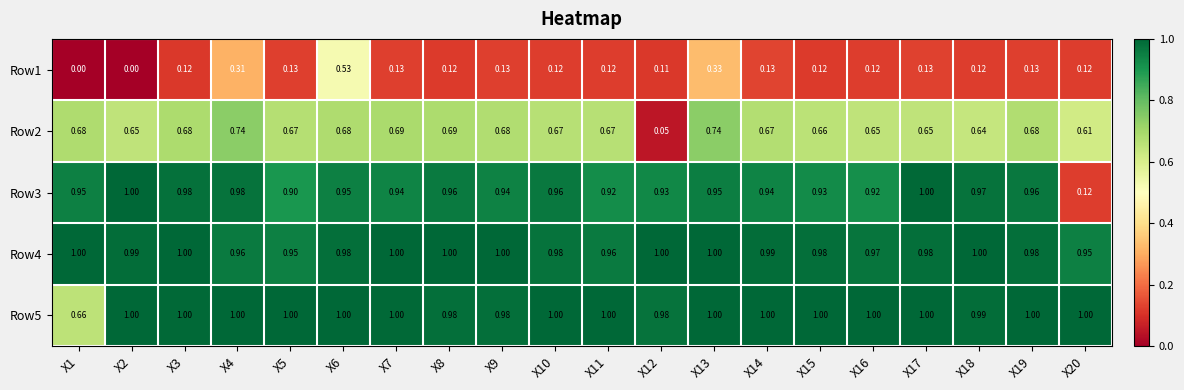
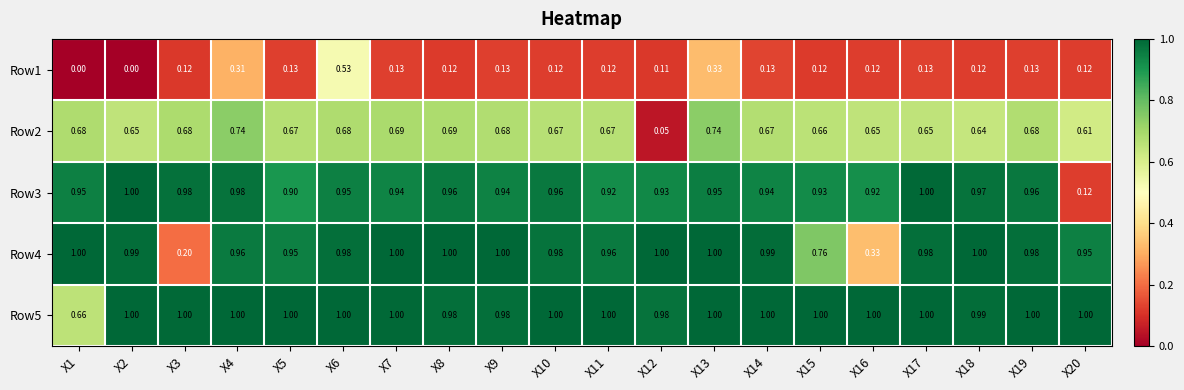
Row4, X3: 1.00 -> 0.20
Row4, X15: 0.98 -> 0.76
Row4, X16: 0.97 -> 0.33
